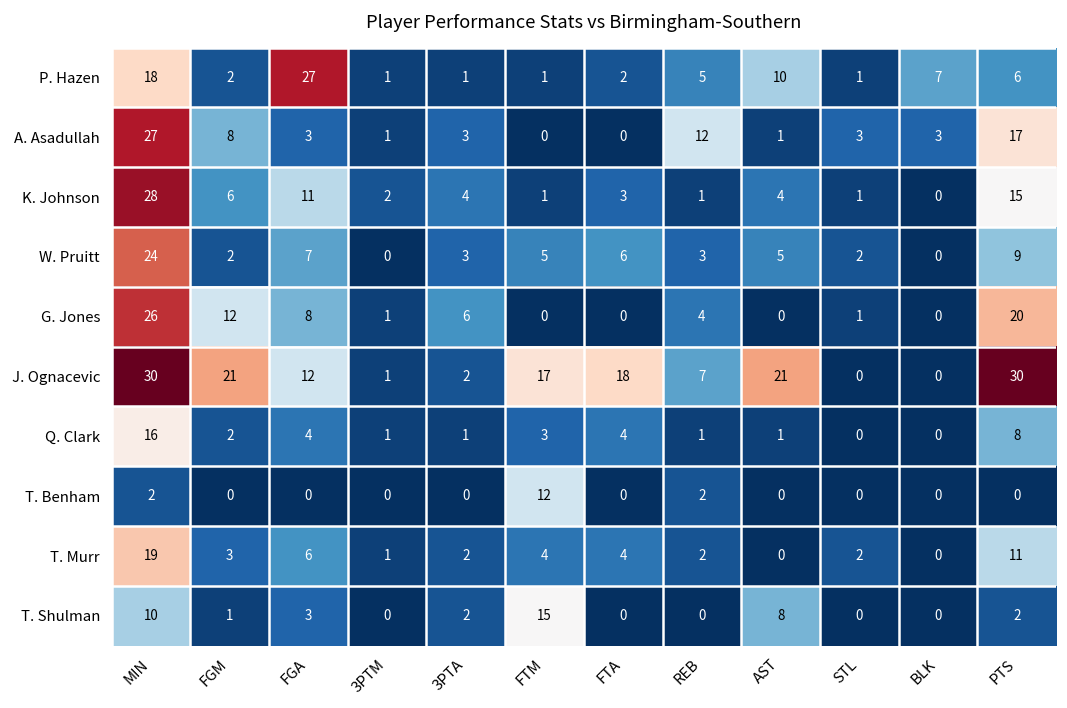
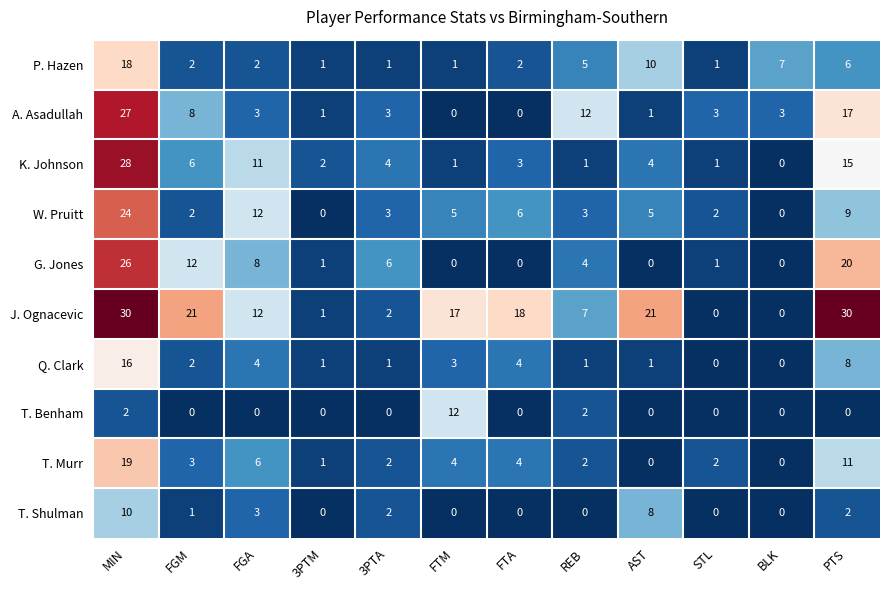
P. Hazen, FGA: 27 -> 2
W. Pruitt, FGA: 7 -> 12
T. Shulman, FTM: 15 -> 0
